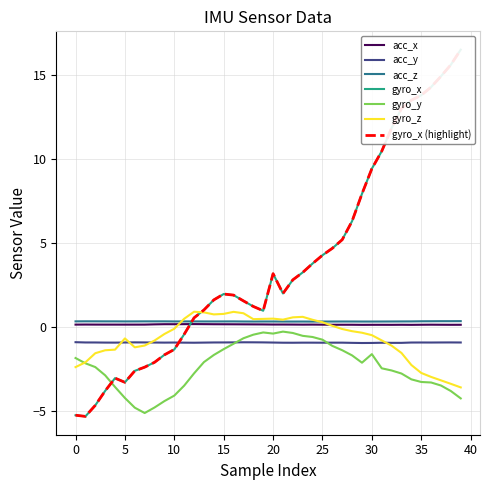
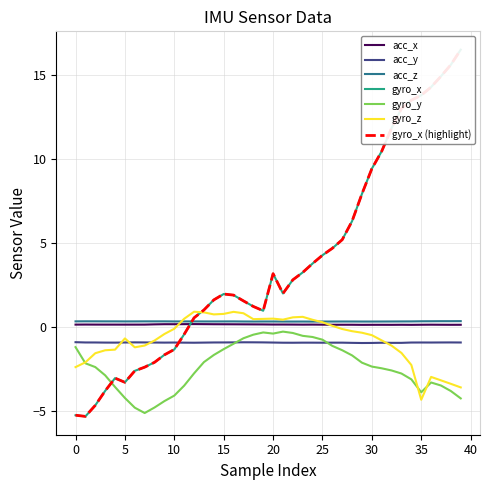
gyro_y, 0: -1.9 -> -1.2
gyro_y, 30: -1.6 -> -2.4
gyro_y, 35: -3.3 -> -3.9
gyro_z, 35: -2.7 -> -4.3
